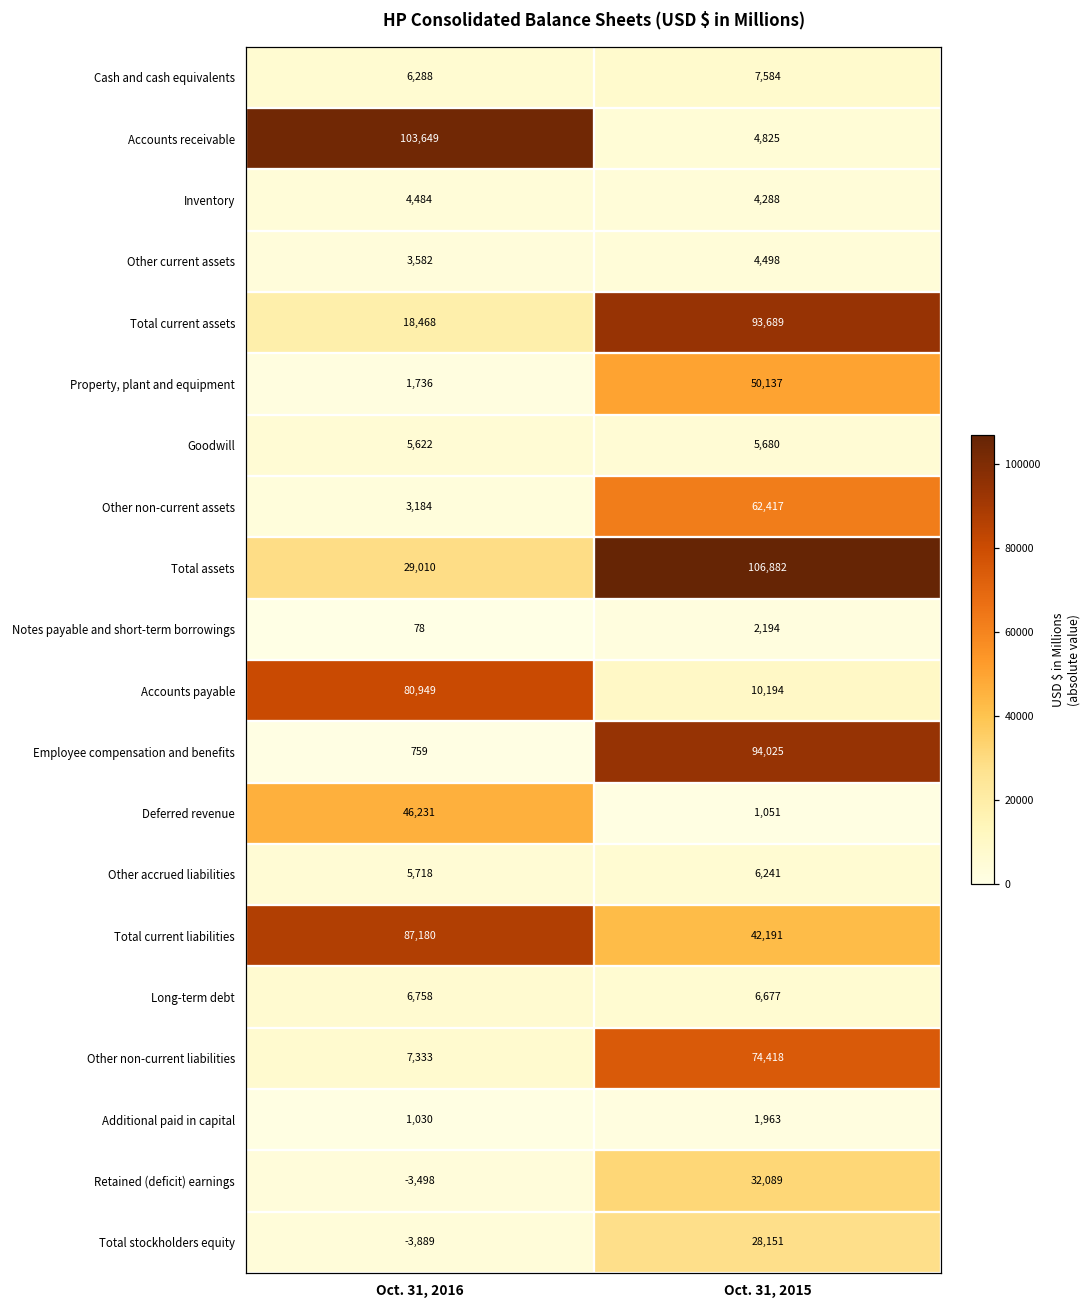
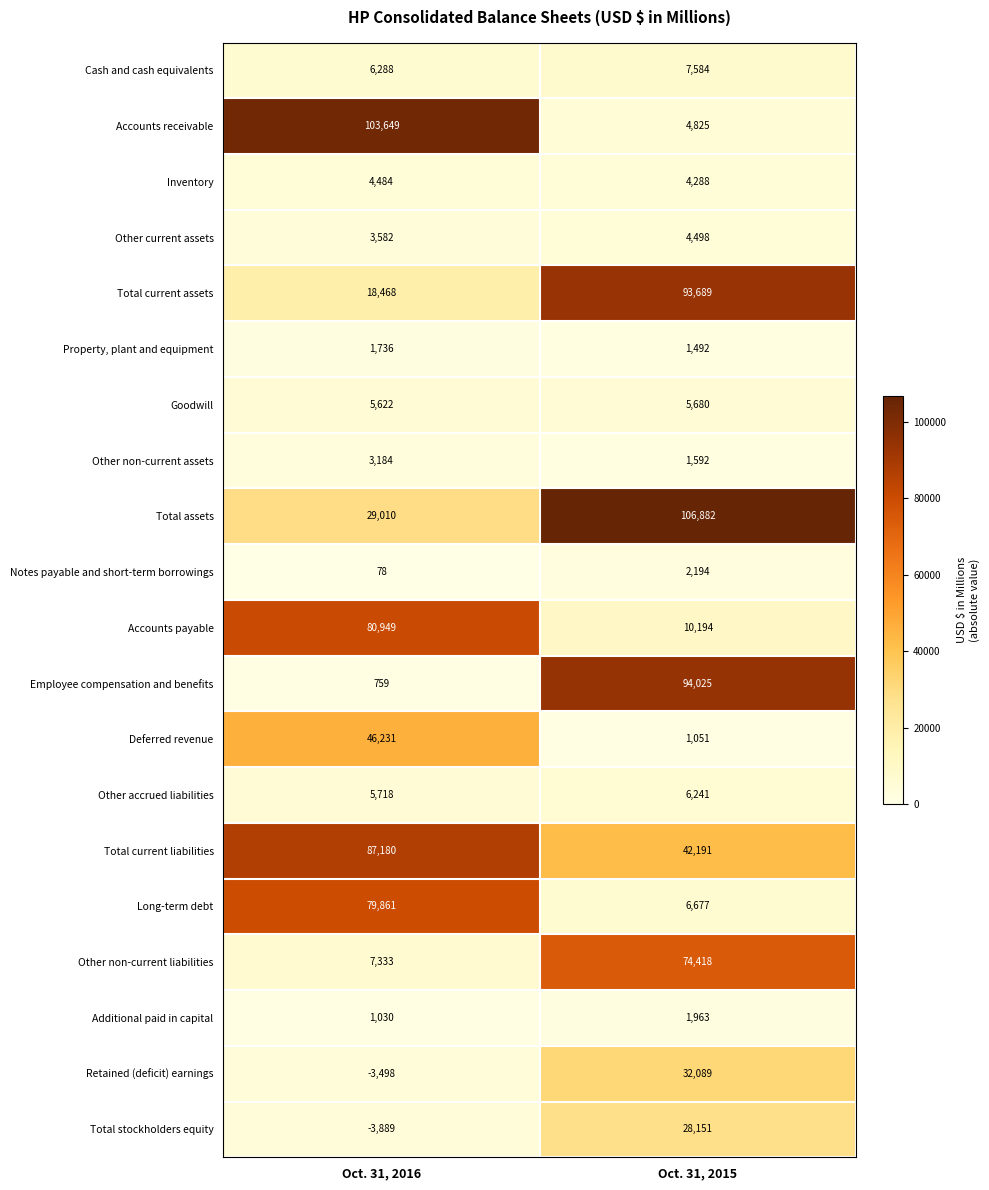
Property, plant and equipment, Oct. 31, 2015: 50,137 -> 1,492
Other non-current assets, Oct. 31, 2015: 62,417 -> 1,592
Long-term debt, Oct. 31, 2016: 6,758 -> 79,861
